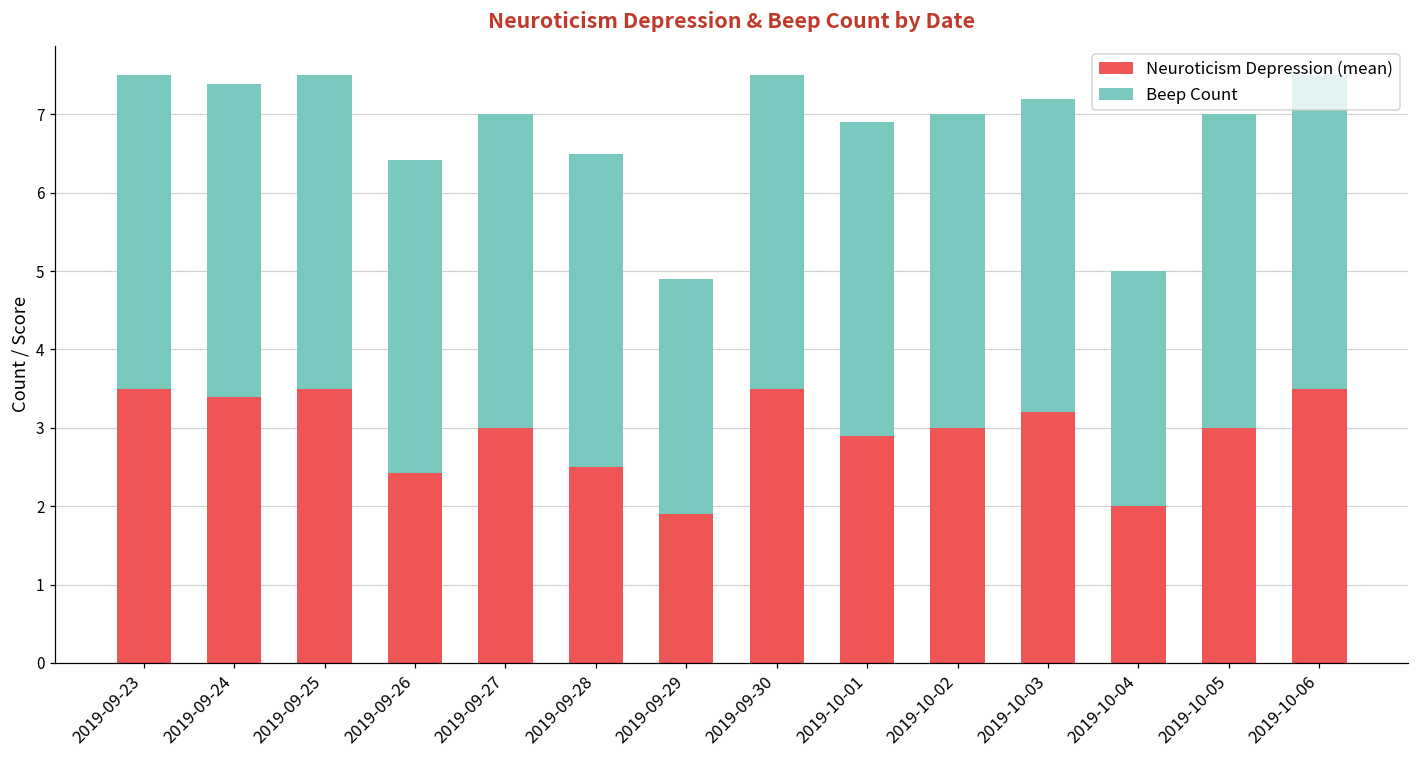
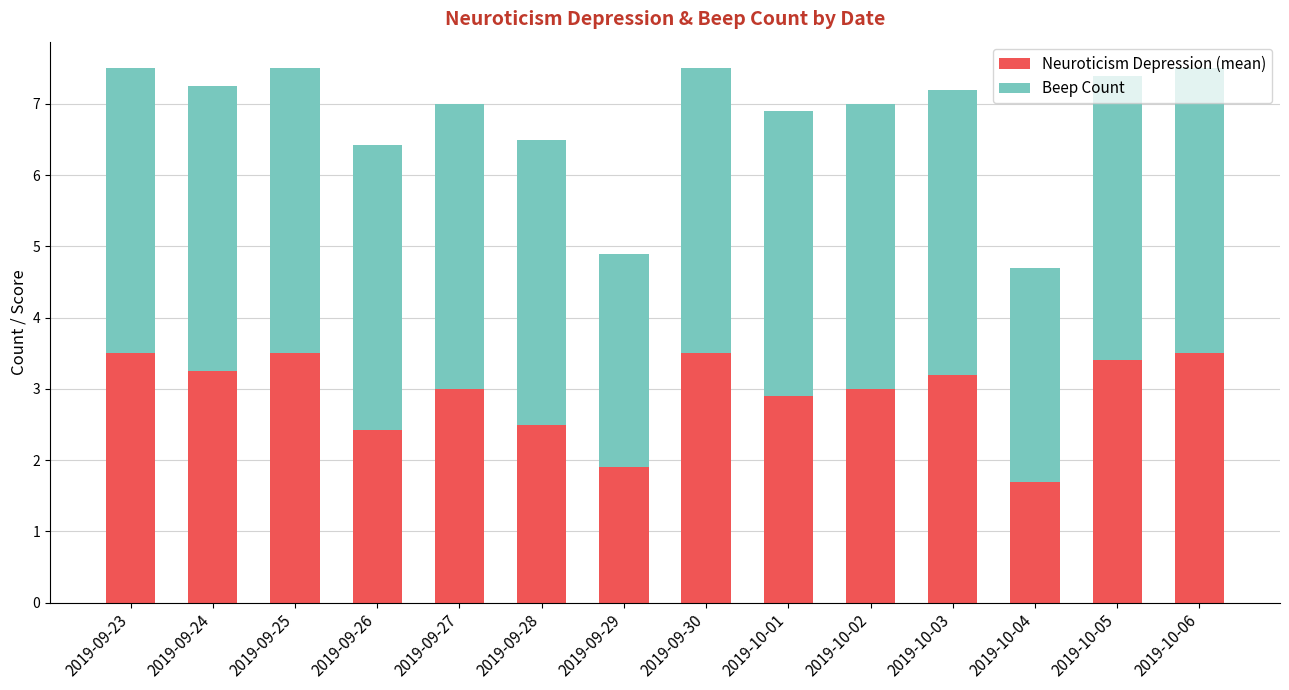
Neuroticism Depression (mean), 2019-09-24: 3.4 -> 3.3
Neuroticism Depression (mean), 2019-10-04: 2.0 -> 1.7
Neuroticism Depression (mean), 2019-10-05: 3.0 -> 3.4
